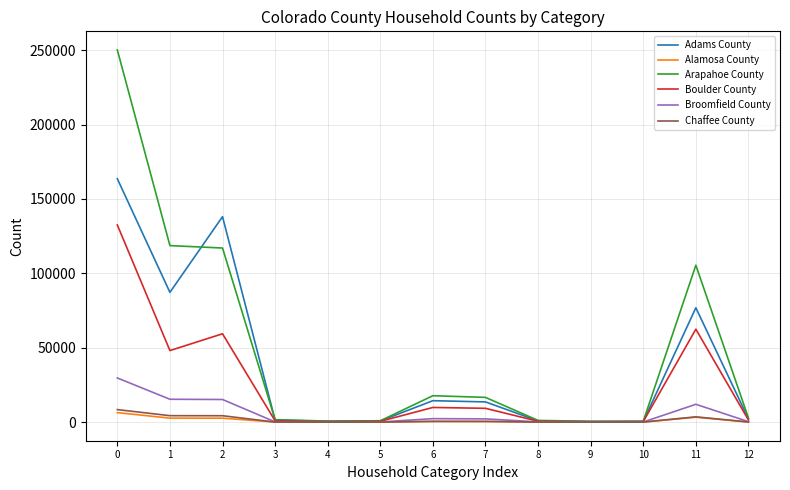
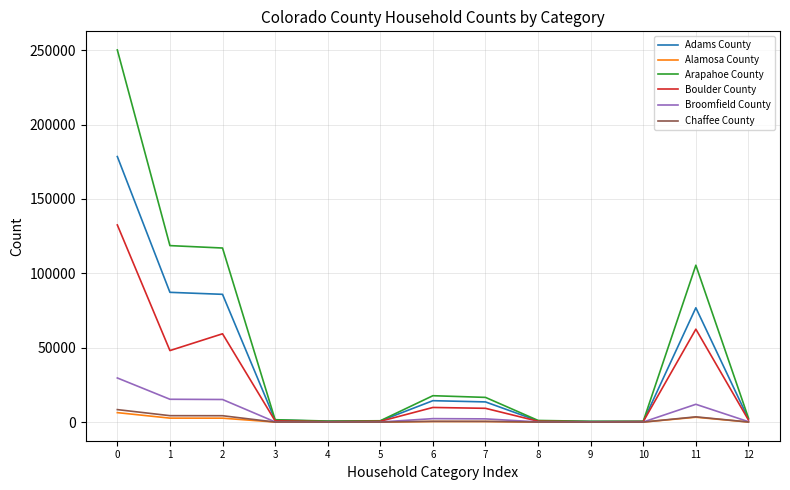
Adams County, 0: 164000 -> 179000
Adams County, 2: 138000 -> 86000
